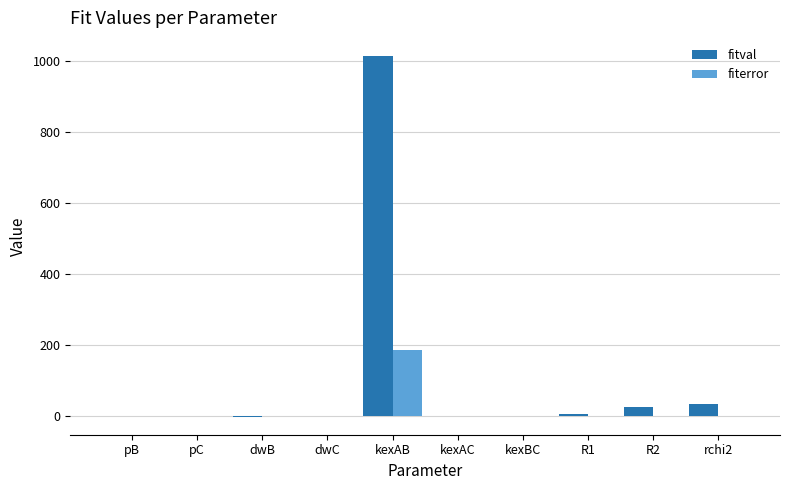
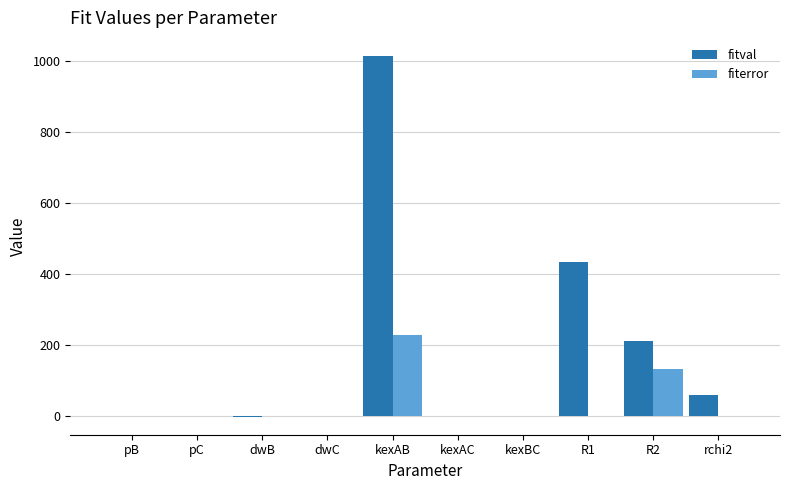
fiterror, kexAB: 190 -> 230
fitval, R1: 10 -> 440
fitval, R2: 30 -> 210
fiterror, R2: 0 -> 130
fitval, rchi2: 40 -> 60
